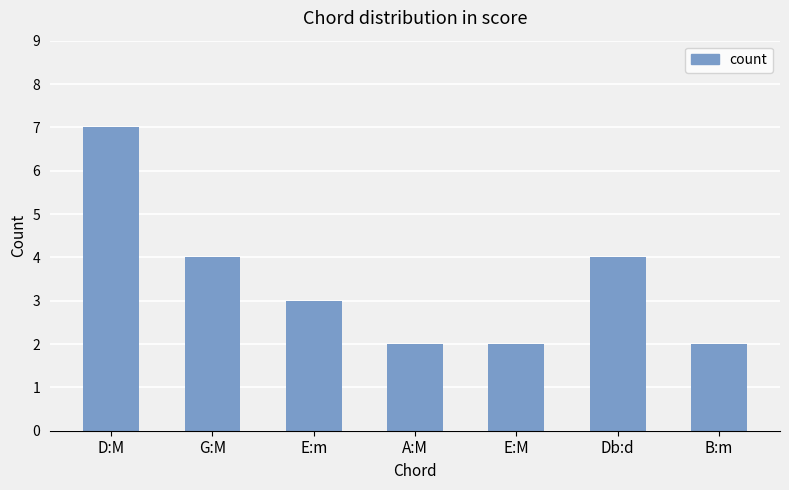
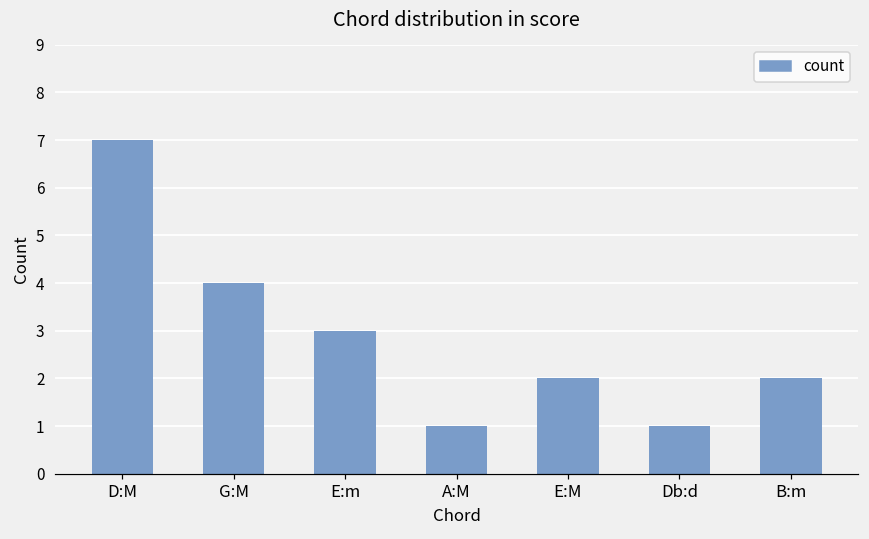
A:M: 2 -> 1
Db:d: 4 -> 1
